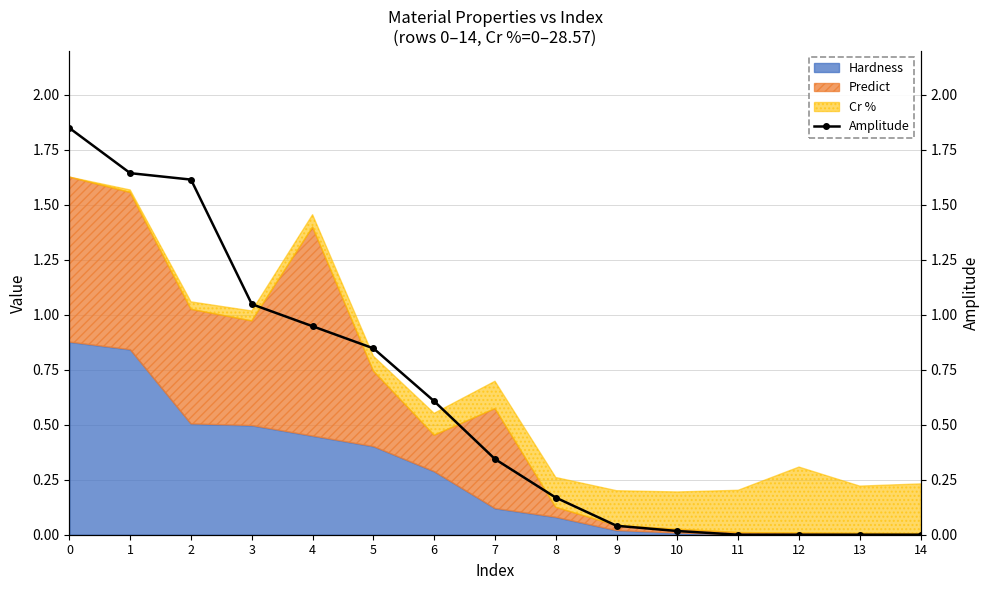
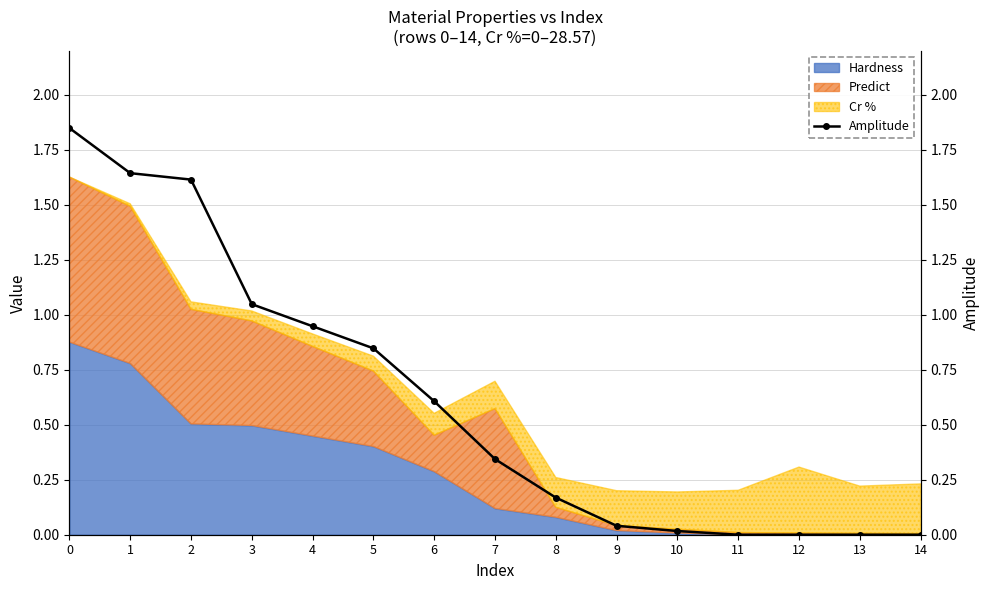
Hardness, 1: 0.84 -> 0.78
Predict, 4: 0.95 -> 0.41
